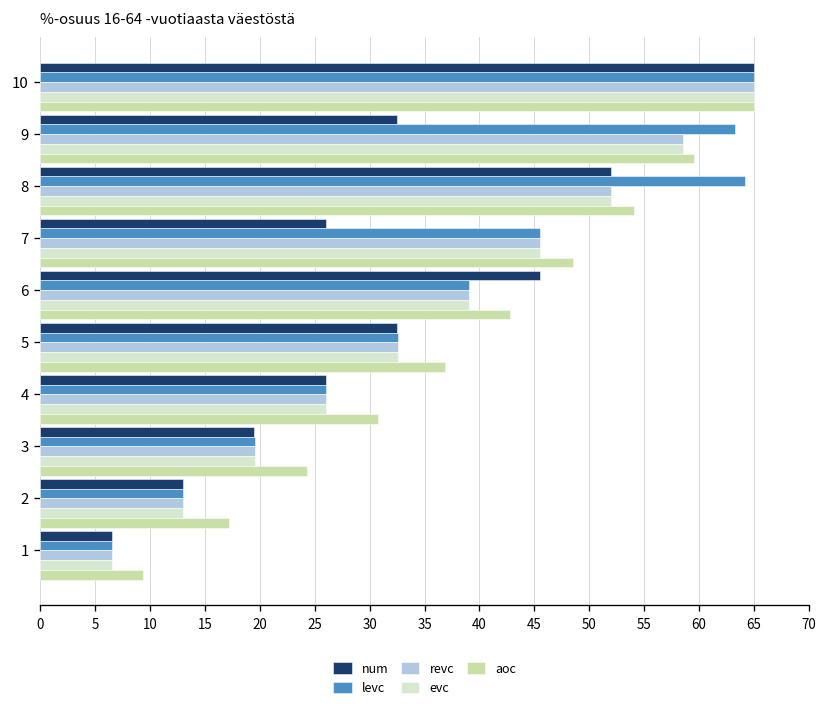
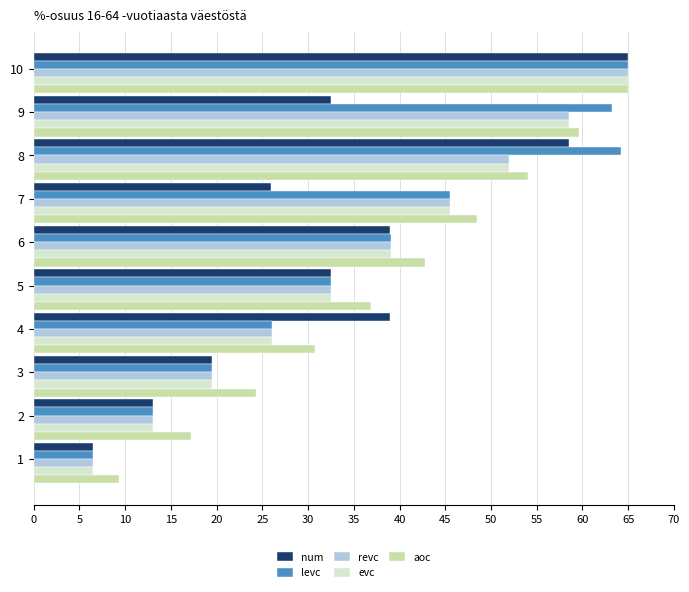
num, 8: 52 -> 59
num, 6: 46 -> 39
num, 4: 26 -> 39
